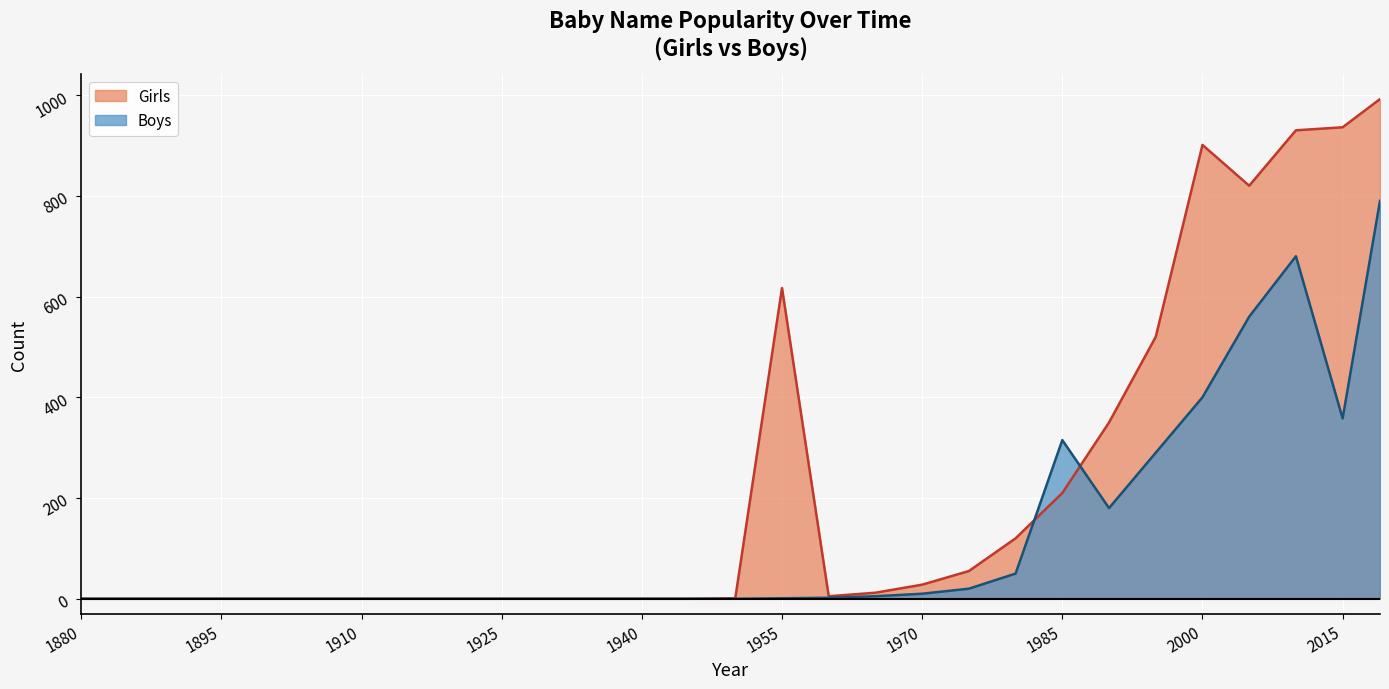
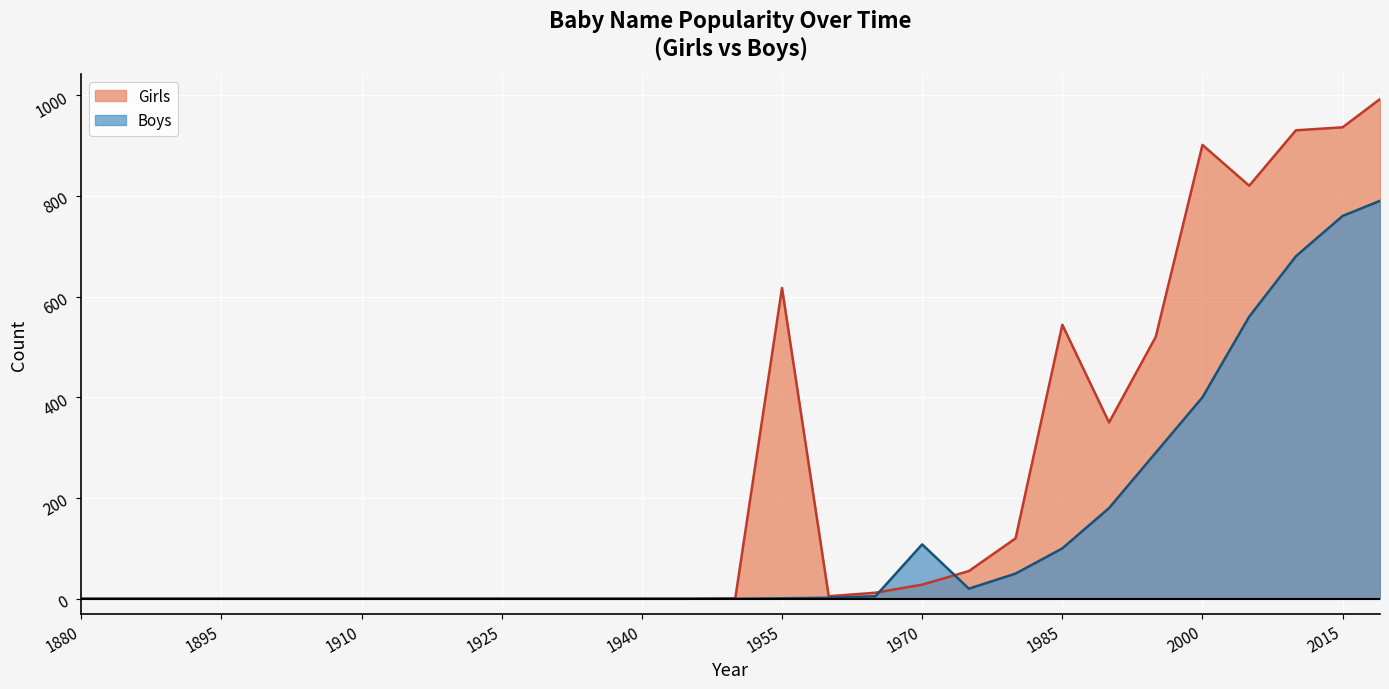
Boys, 1970: 10 -> 110
Girls, 1985: 210 -> 540
Boys, 1985: 320 -> 100
Boys, 2015: 360 -> 760
